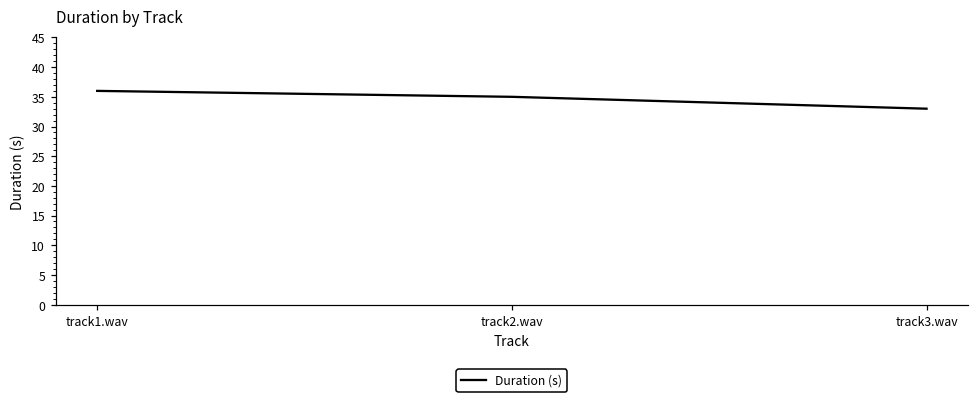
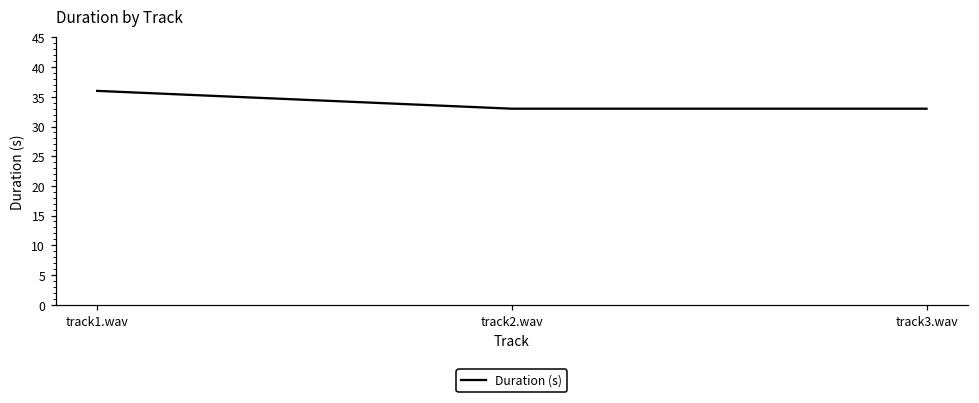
track2.wav: 35 -> 33
